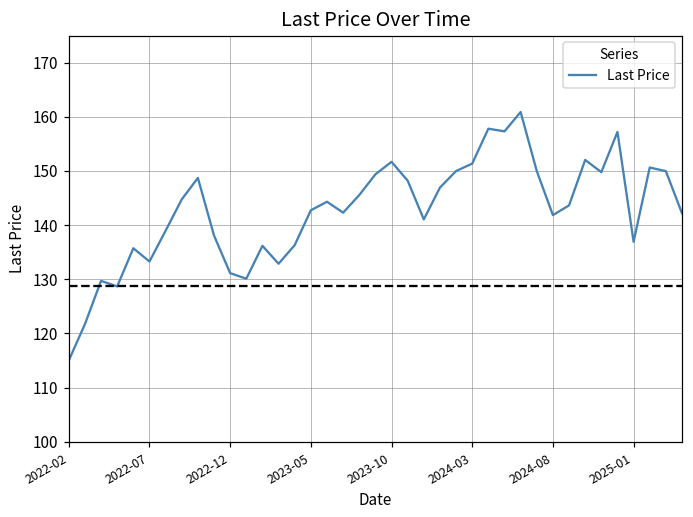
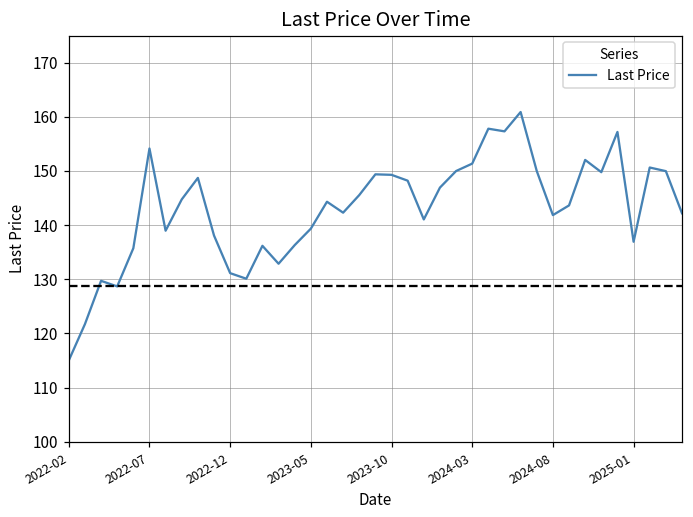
2022-07: 133 -> 154
2023-05: 143 -> 139
2023-10: 152 -> 149
